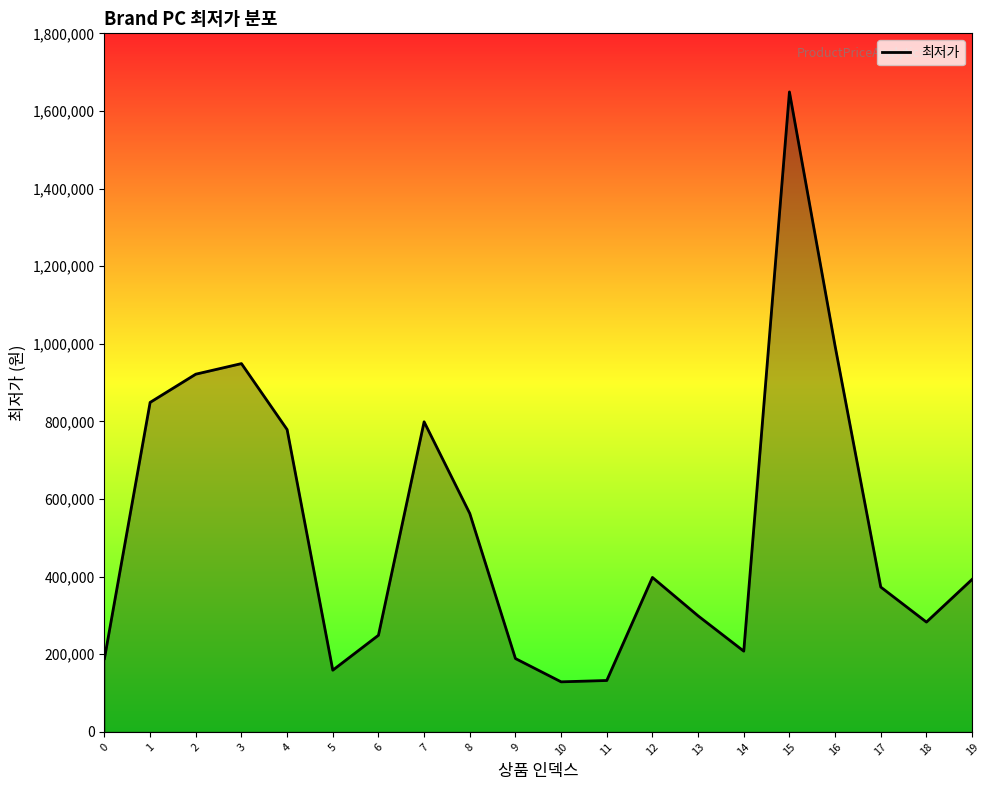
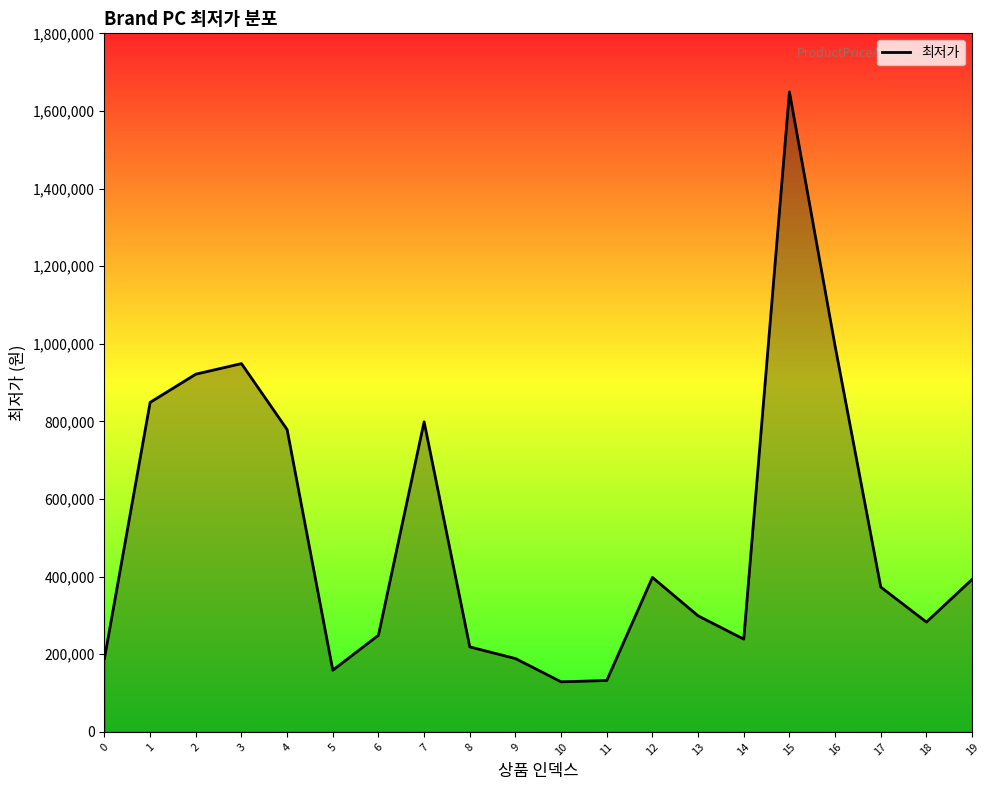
8: 560,000 -> 220,000
14: 210,000 -> 240,000
